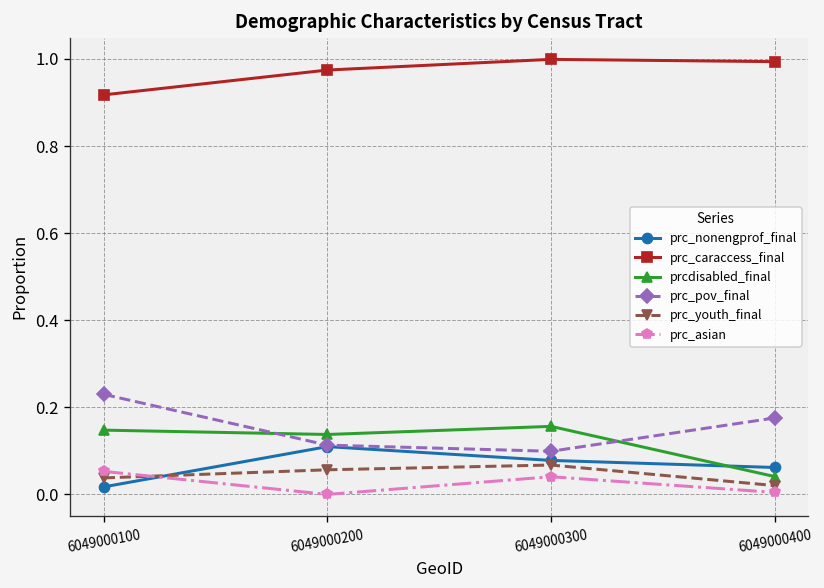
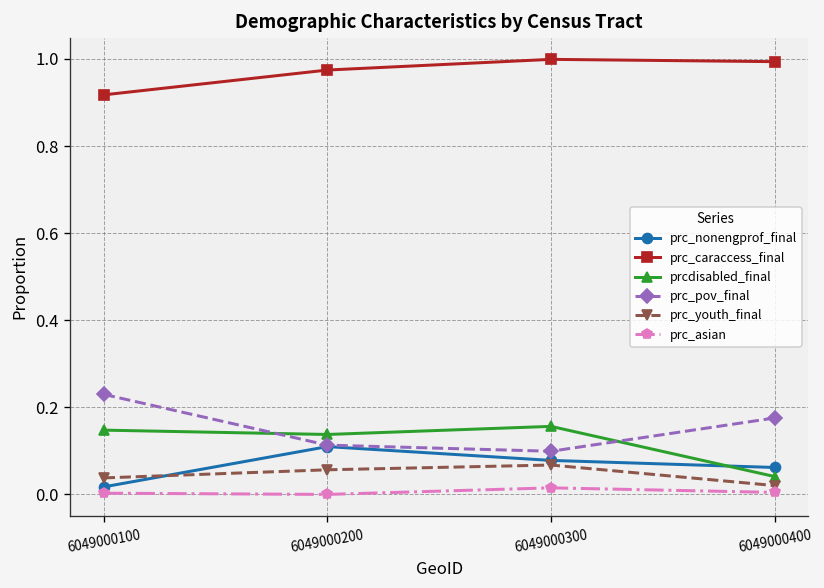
prc_asian, 6049000100: 0.05 -> 0.00
prc_asian, 6049000300: 0.04 -> 0.02
